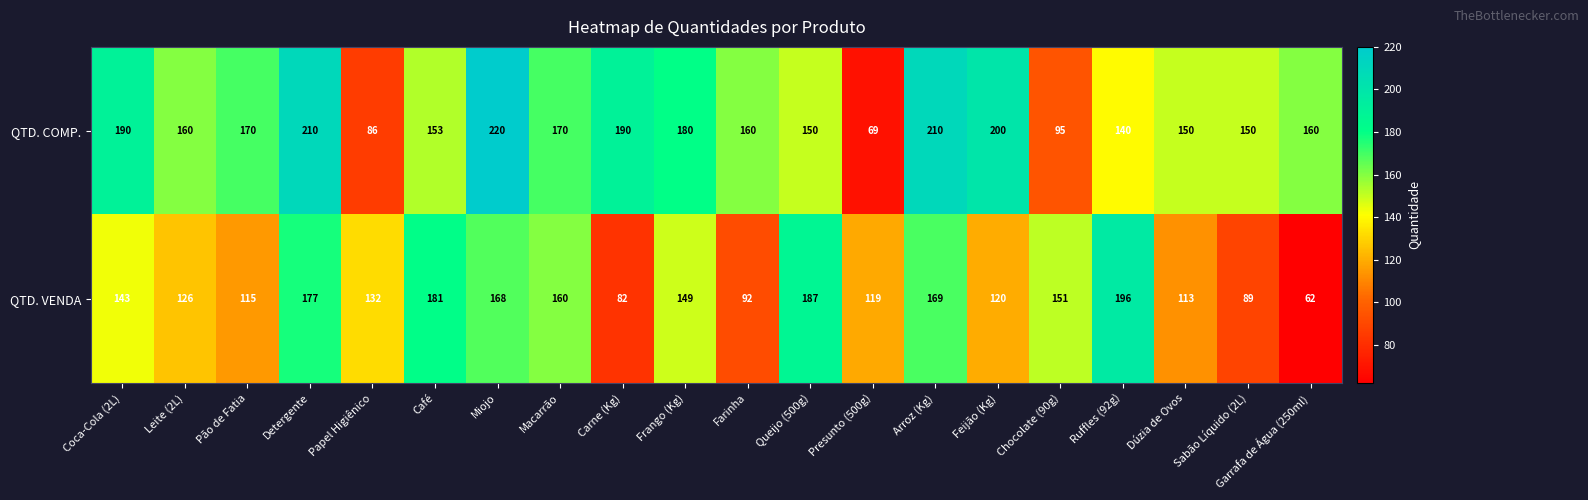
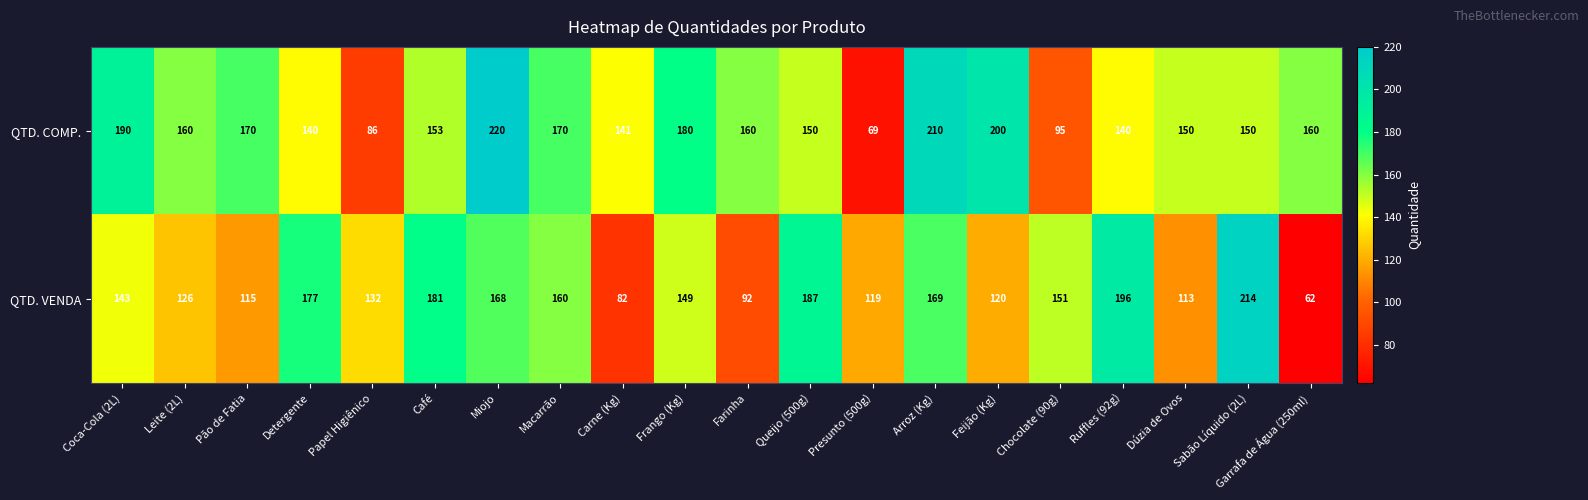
QTD. COMP., Detergente: 210 -> 140
QTD. COMP., Carne (Kg): 190 -> 141
QTD. VENDA, Sabão Líquido (2L): 89 -> 214
